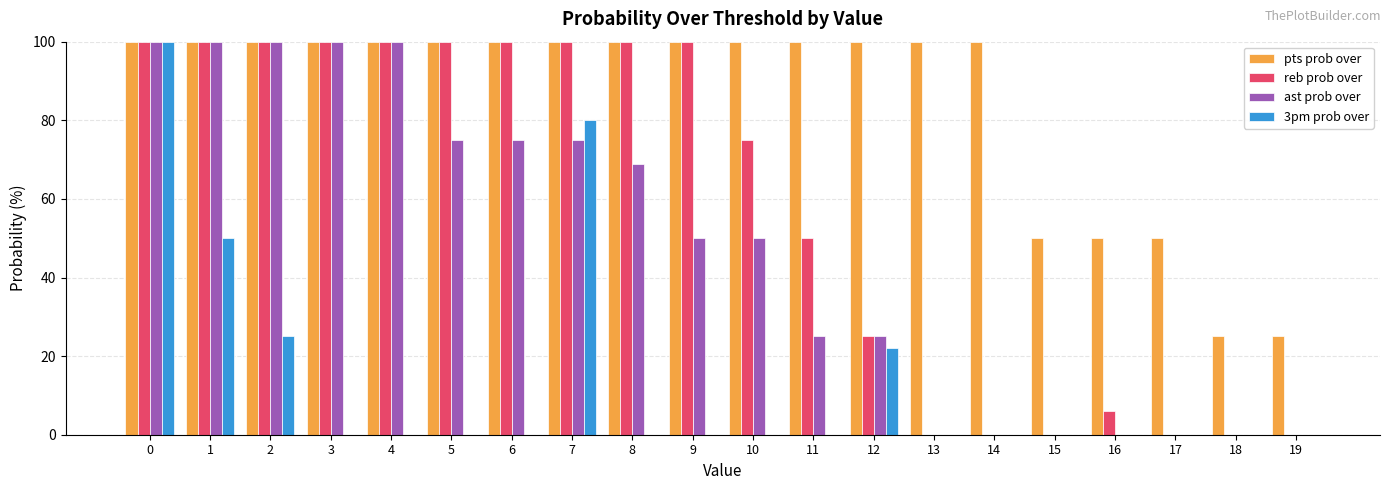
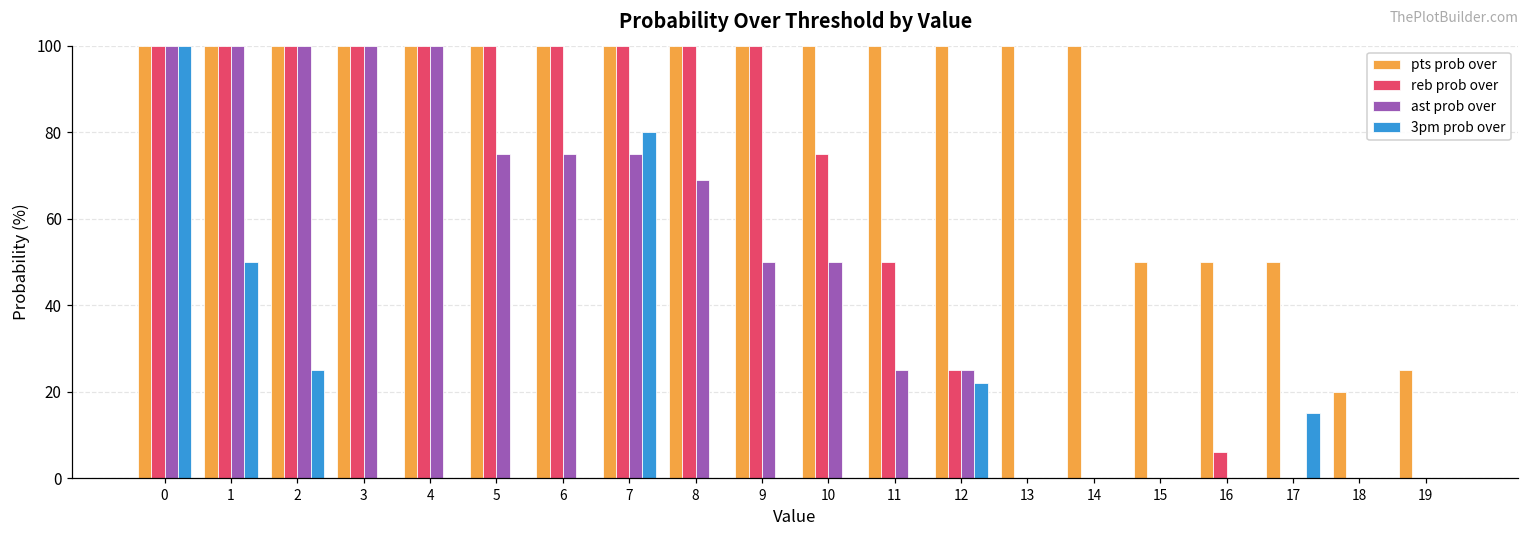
3pm prob over, 17: 0 -> 15
pts prob over, 18: 25 -> 20
